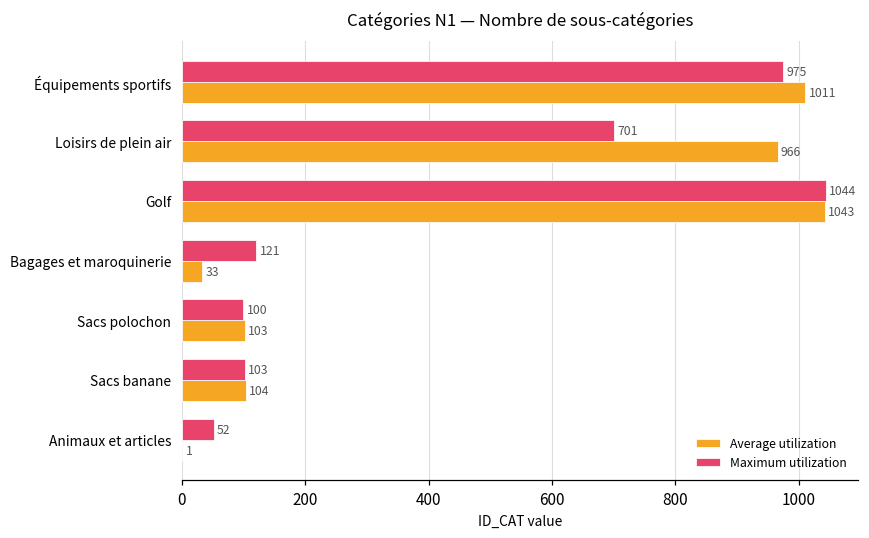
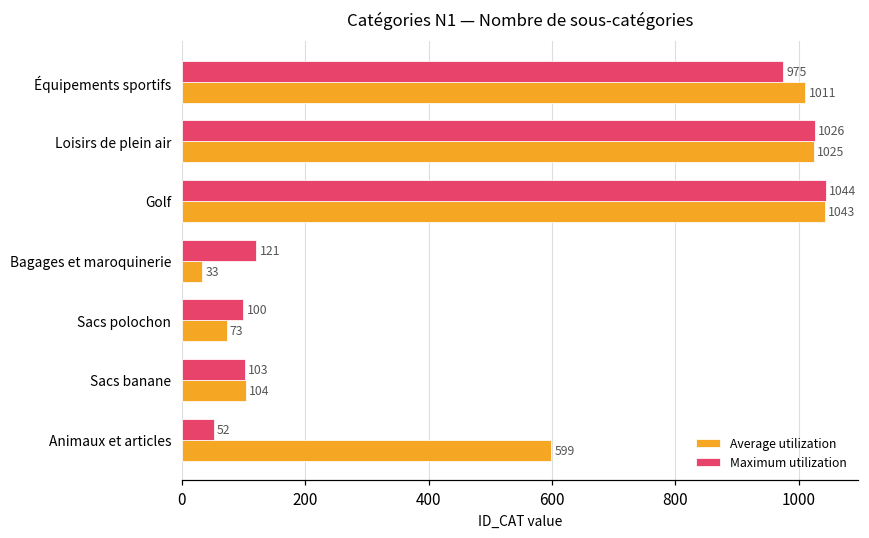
Maximum utilization, Loisirs de plein air: 701 -> 1026
Average utilization, Loisirs de plein air: 966 -> 1025
Average utilization, Sacs polochon: 103 -> 73
Average utilization, Animaux et articles: 1 -> 599
